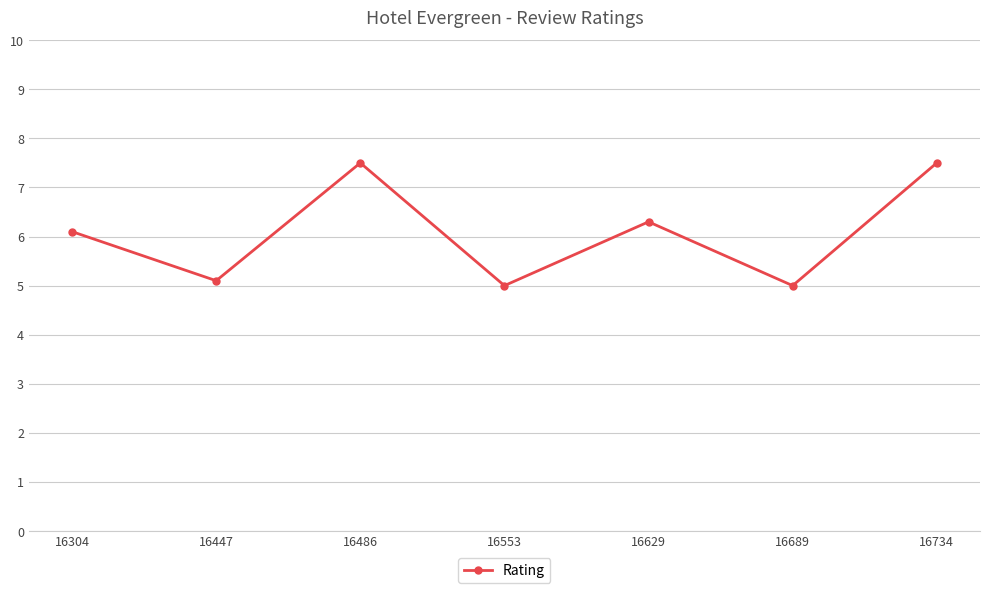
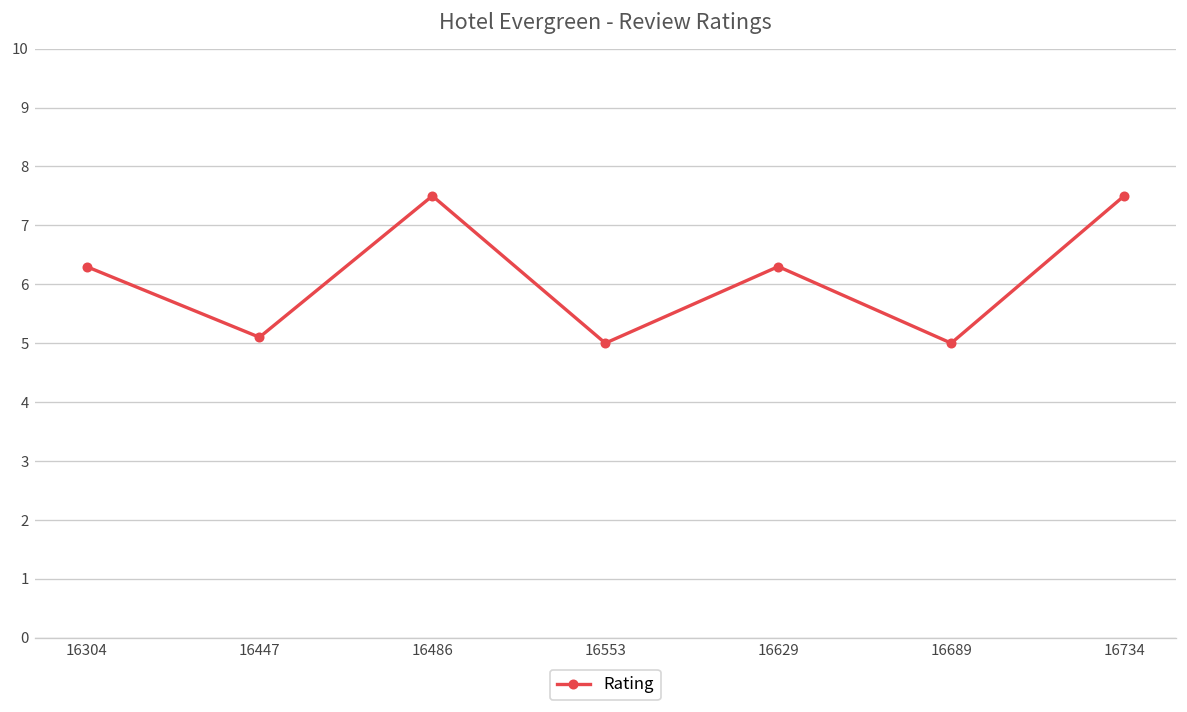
16304: 6.1 -> 6.3
